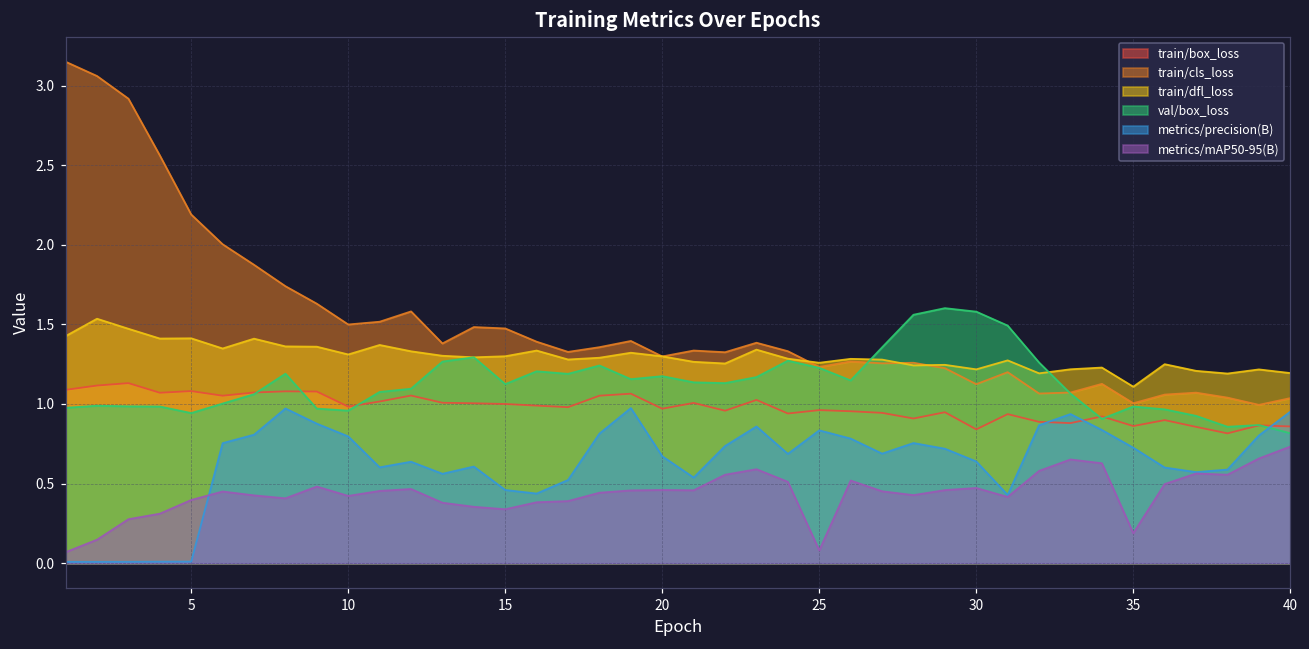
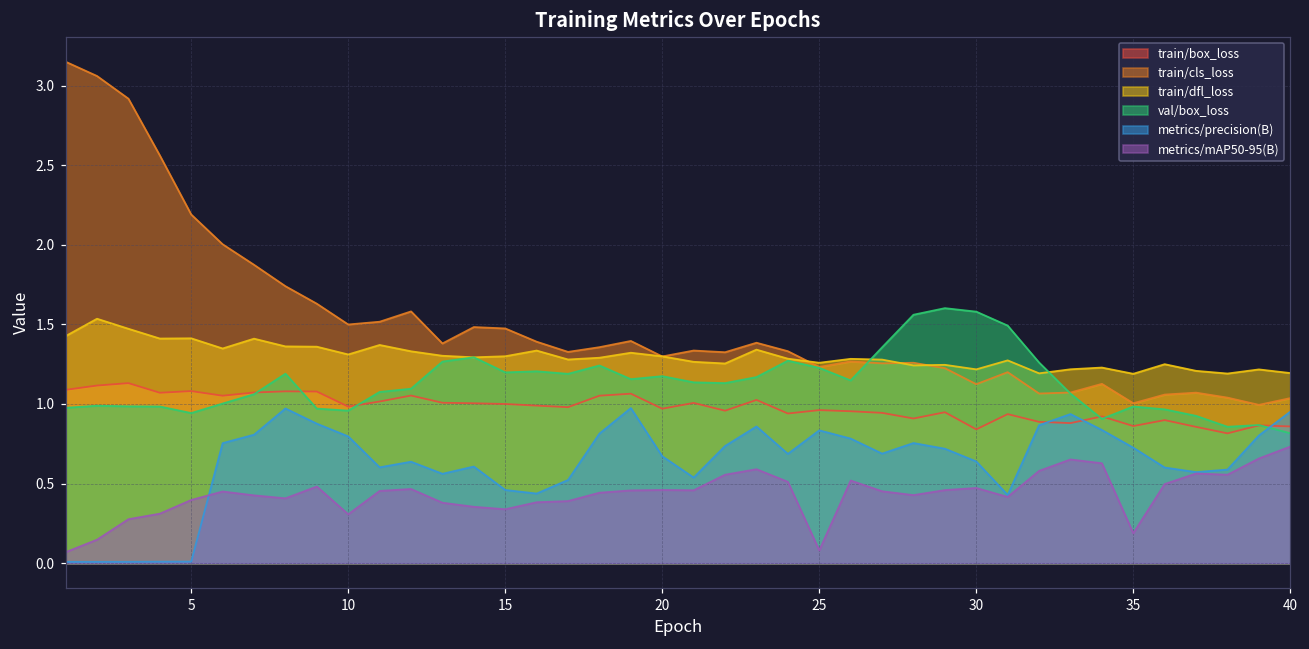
metrics/mAP50-95(B), 10: 0.42 -> 0.31
val/box_loss, 15: 1.12 -> 1.20
train/dfl_loss, 35: 1.11 -> 1.19
